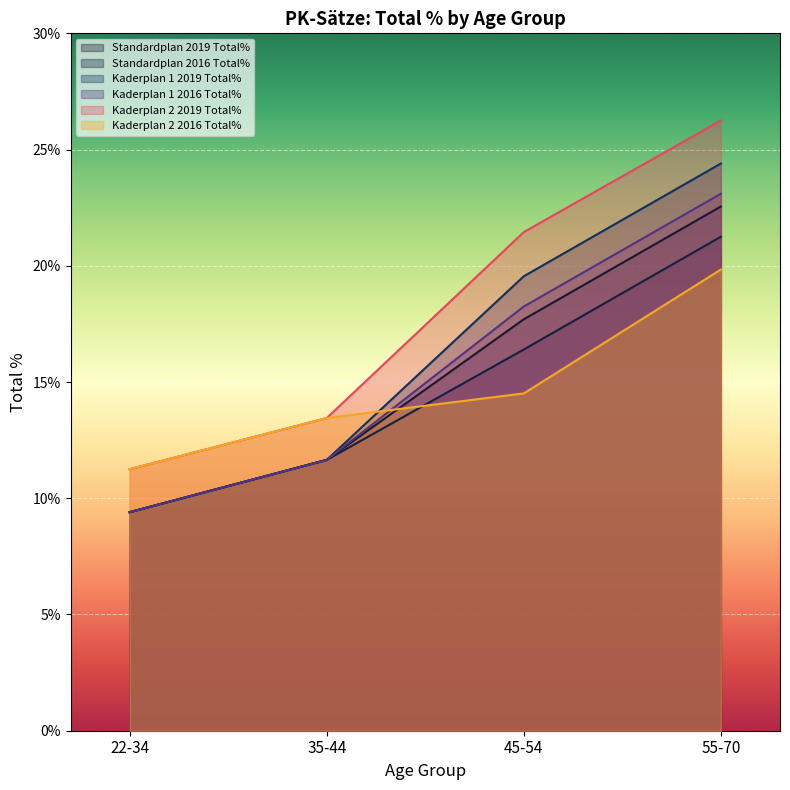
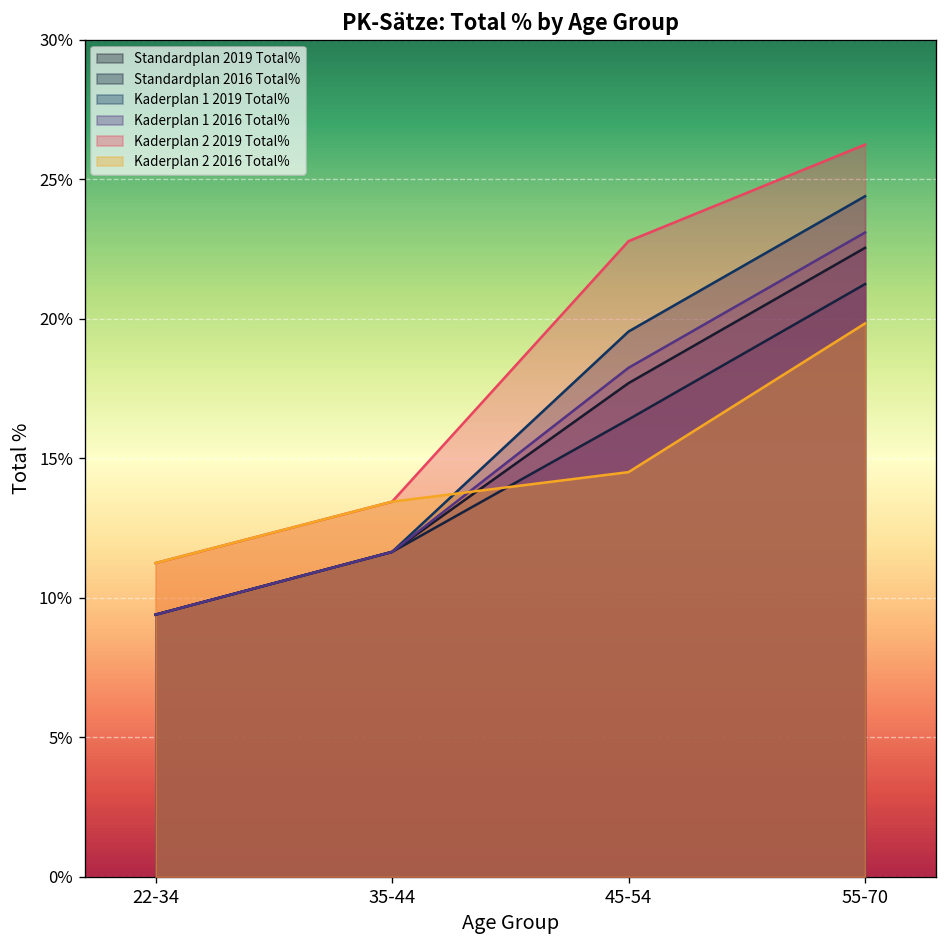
Kaderplan 2 2019 Total%, 45-54: 21.5% -> 22.8%
